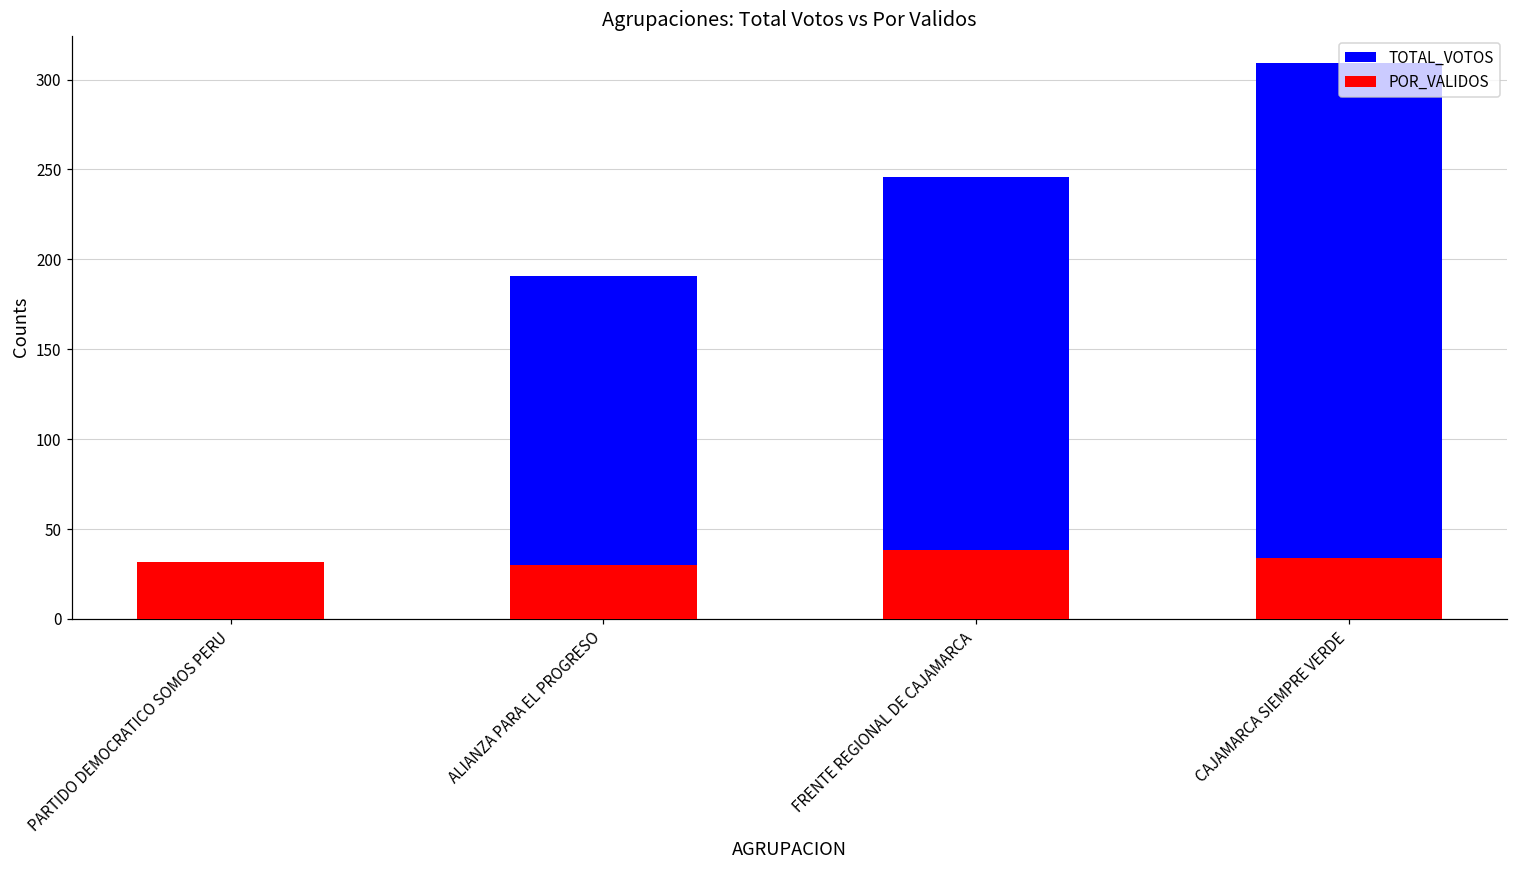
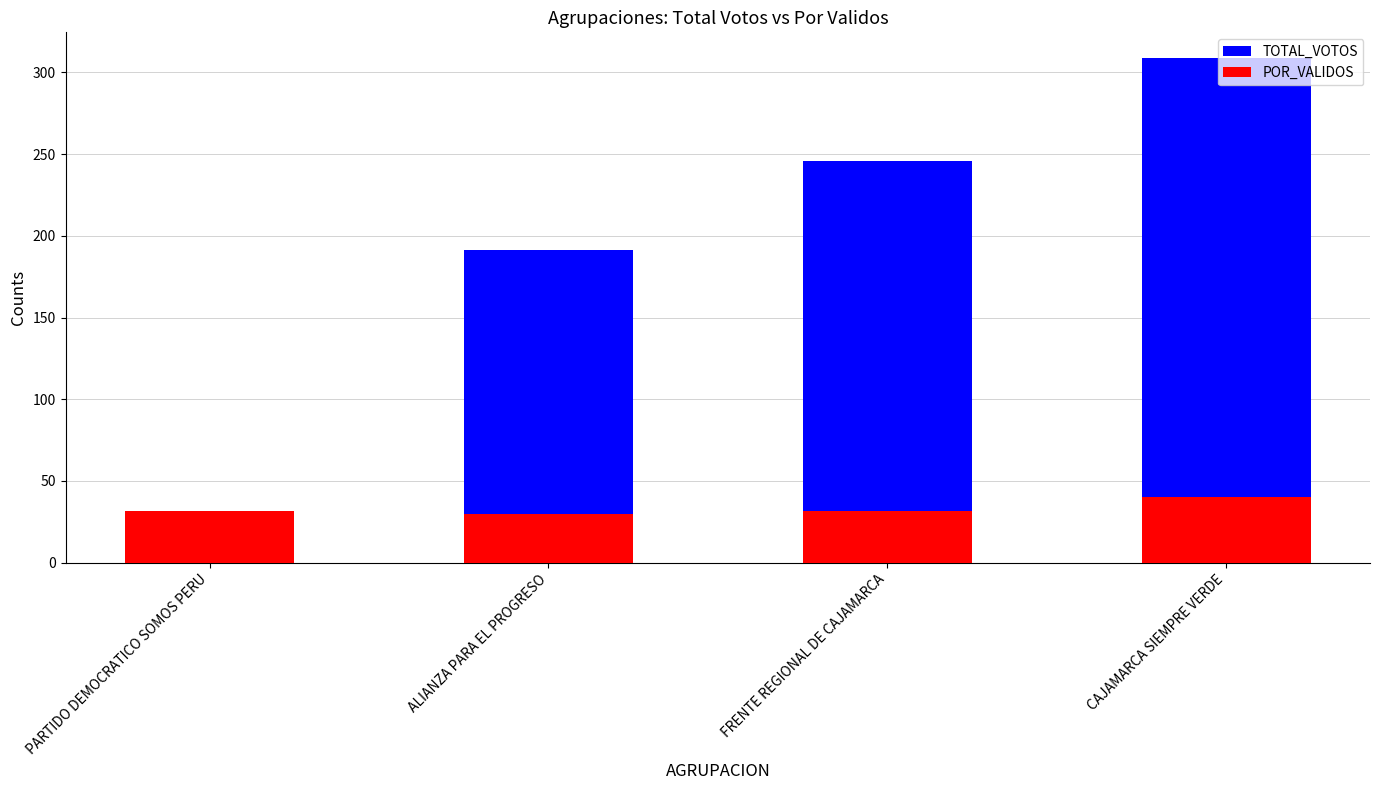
POR_VALIDOS, FRENTE REGIONAL DE CAJAMARCA: 38 -> 32
POR_VALIDOS, CAJAMARCA SIEMPRE VERDE: 34 -> 40
